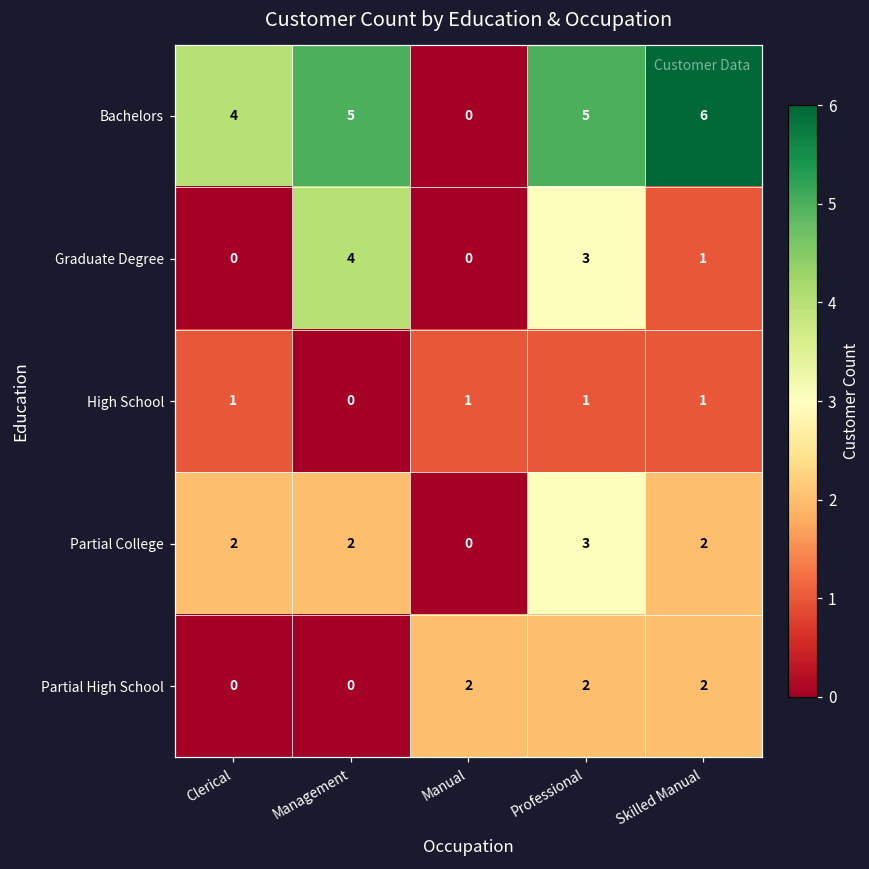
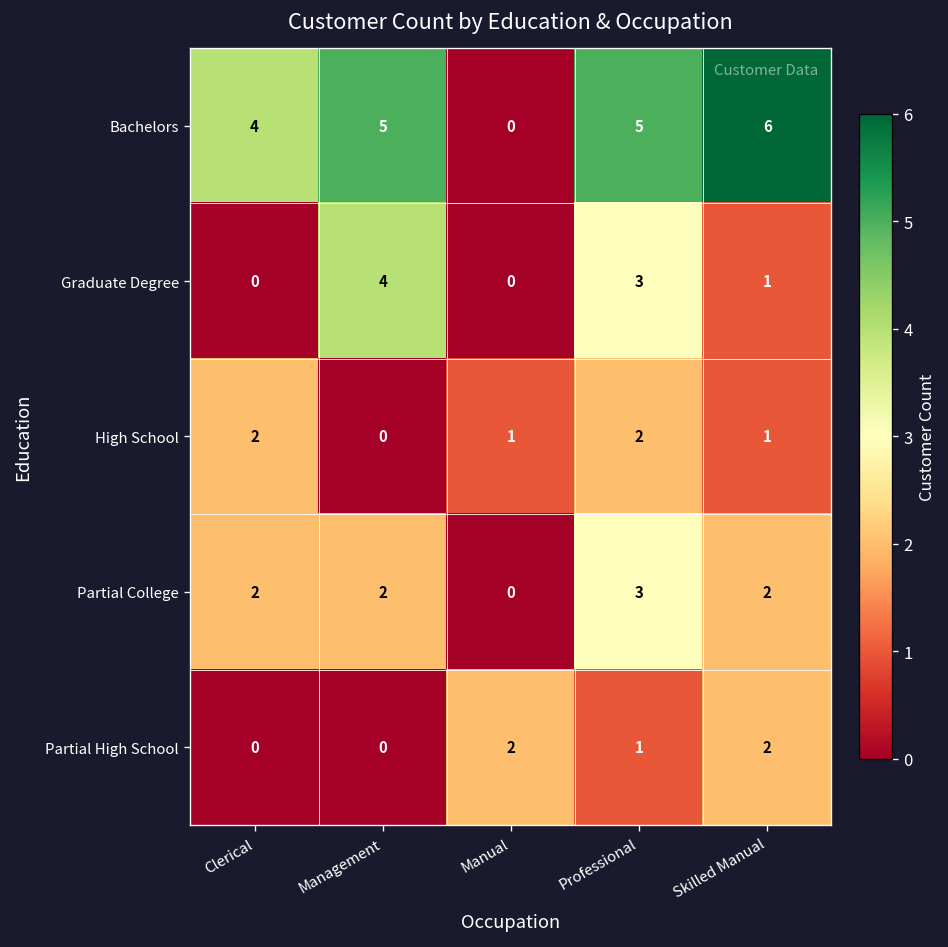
High School, Clerical: 1 -> 2
High School, Professional: 1 -> 2
Partial High School, Professional: 2 -> 1
